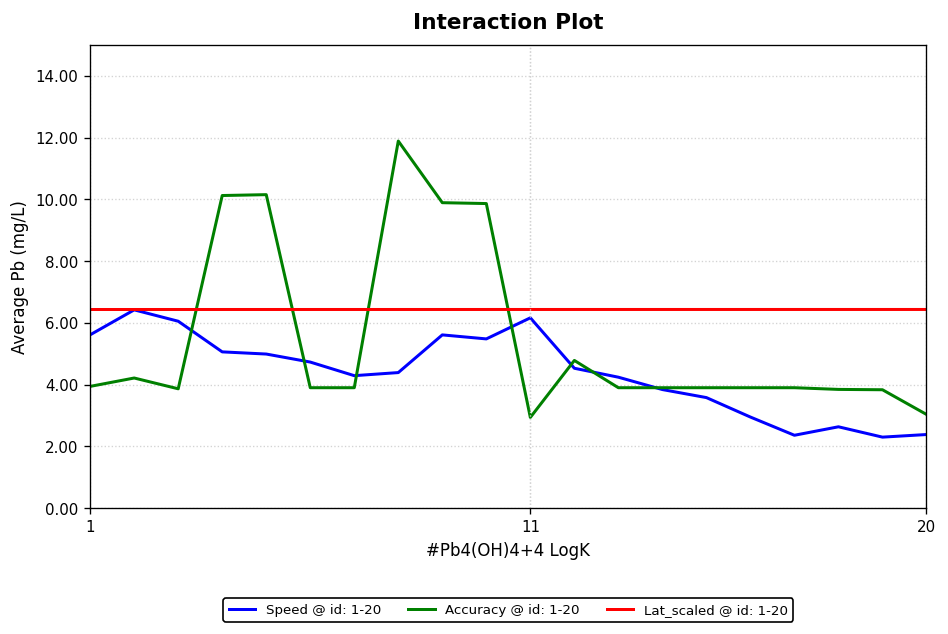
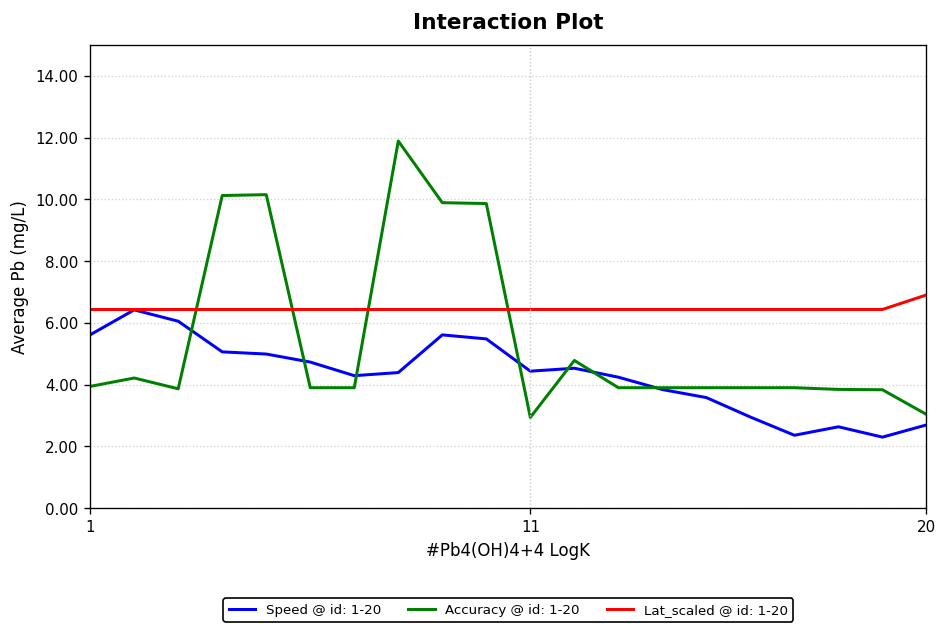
Speed @ id: 1-20, 11: 6.2 -> 4.4
Speed @ id: 1-20, 20: 2.4 -> 2.7
Lat_scaled @ id: 1-20, 20: 6.4 -> 6.9
